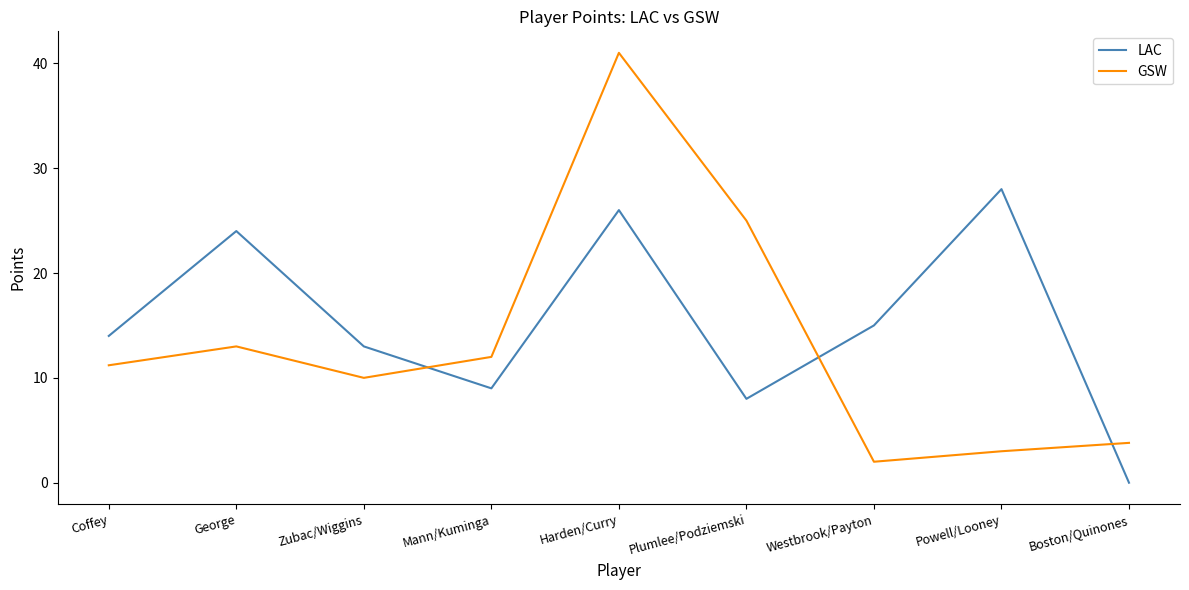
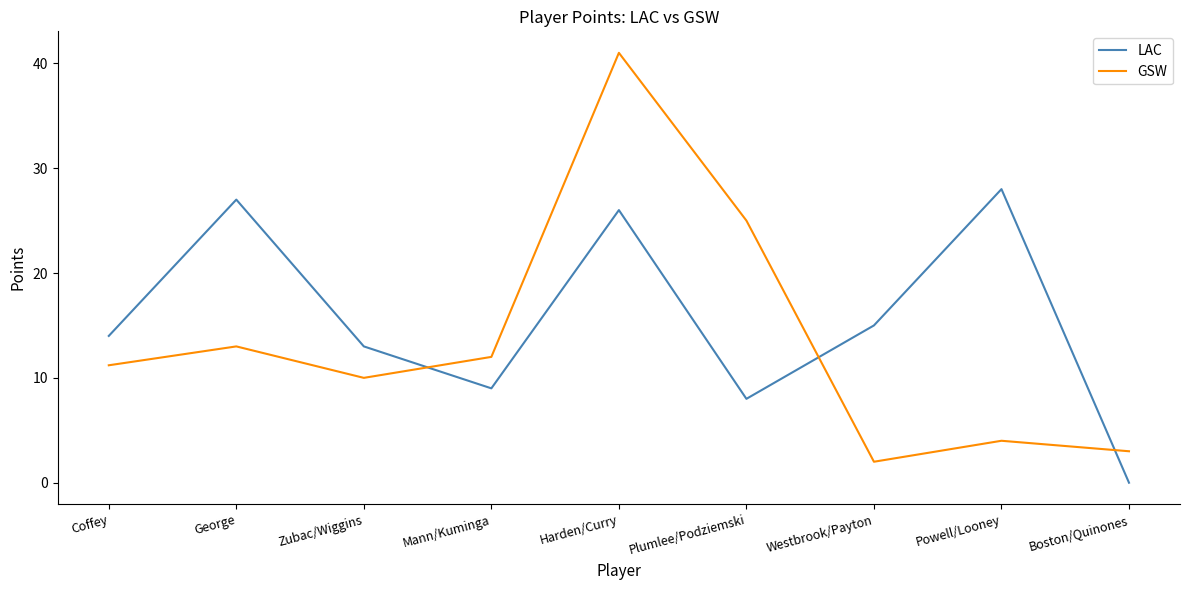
LAC, George: 24 -> 27
GSW, Powell/Looney: 3 -> 4
GSW, Boston/Quinones: 3.8 -> 3.0
